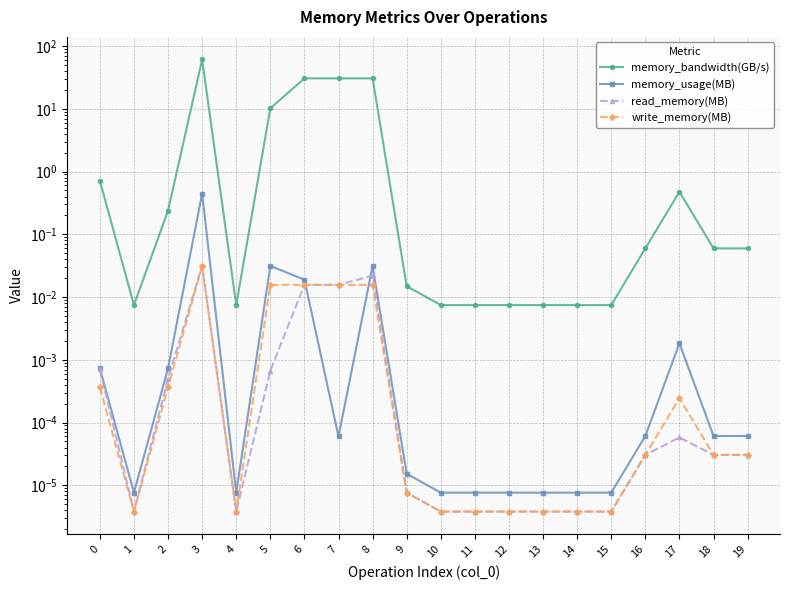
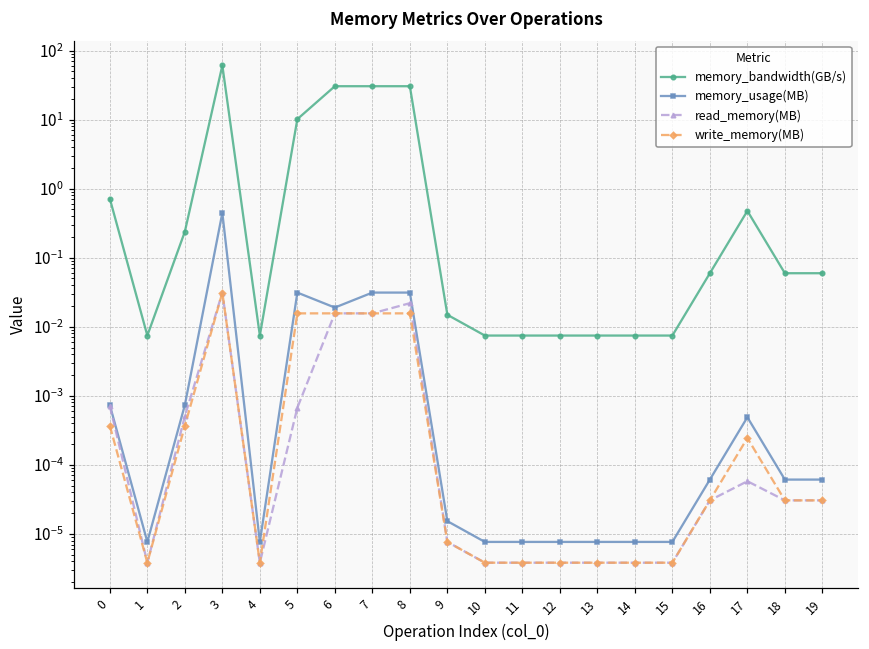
memory_usage(MB), 7: 0.00006 -> 0.03
memory_usage(MB), 17: 0.0018 -> 0.0005
